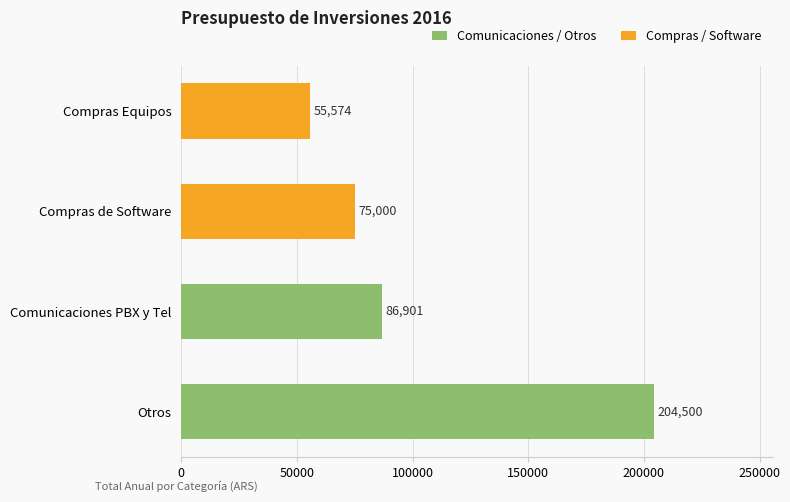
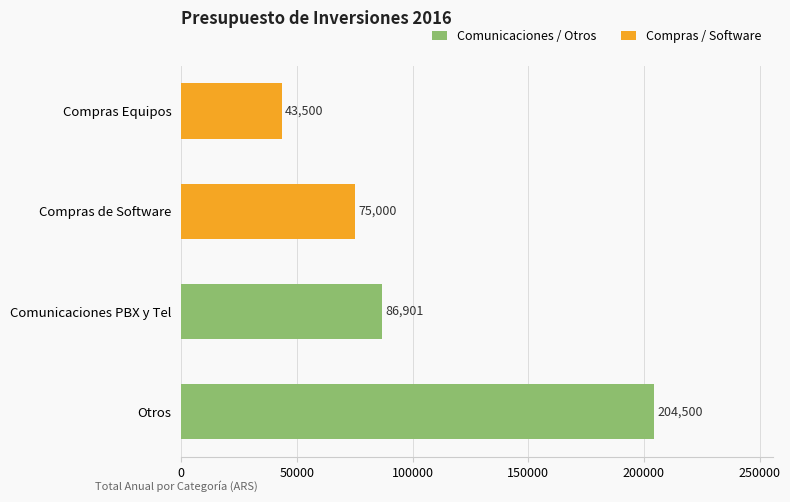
Compras Equipos: 55,574 -> 43,500
